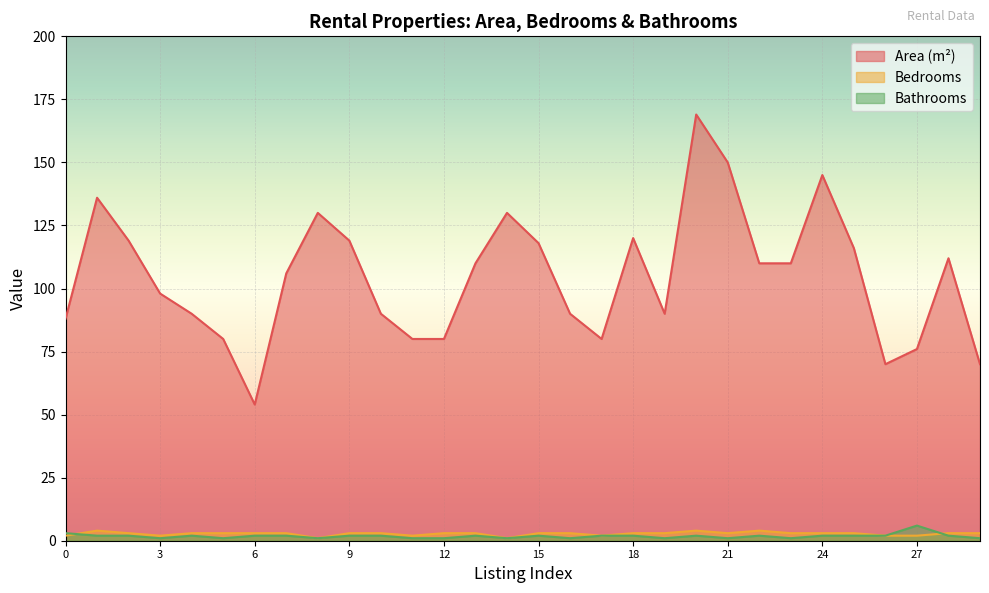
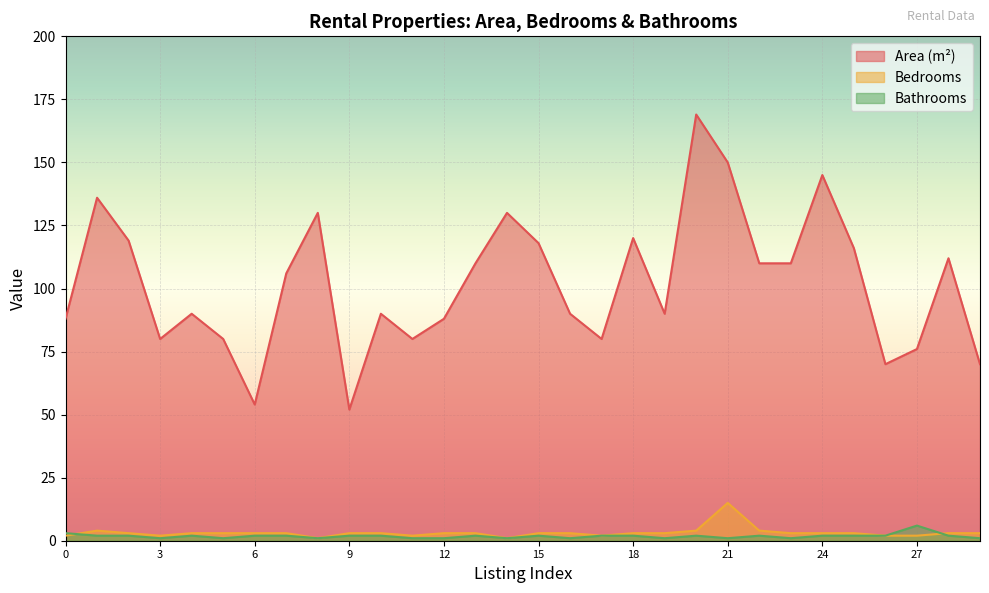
Area (m²), 3: 98 -> 80
Area (m²), 9: 119 -> 52
Area (m²), 12: 80 -> 88
Bedrooms, 21: 3 -> 15
